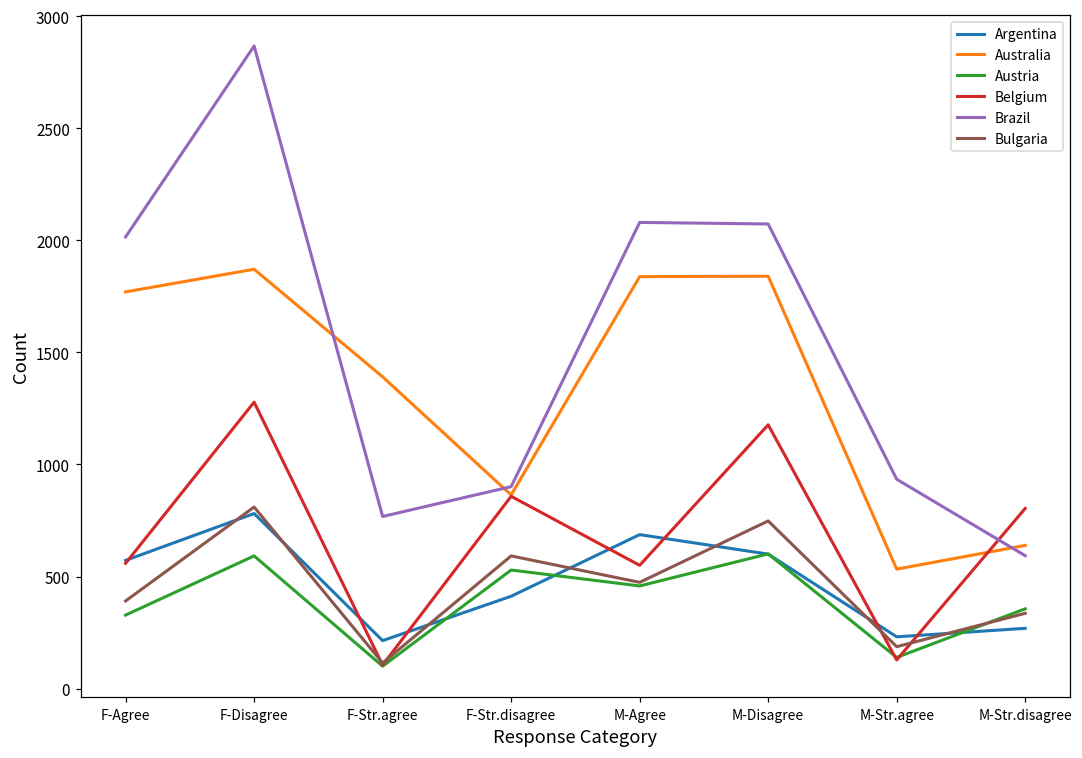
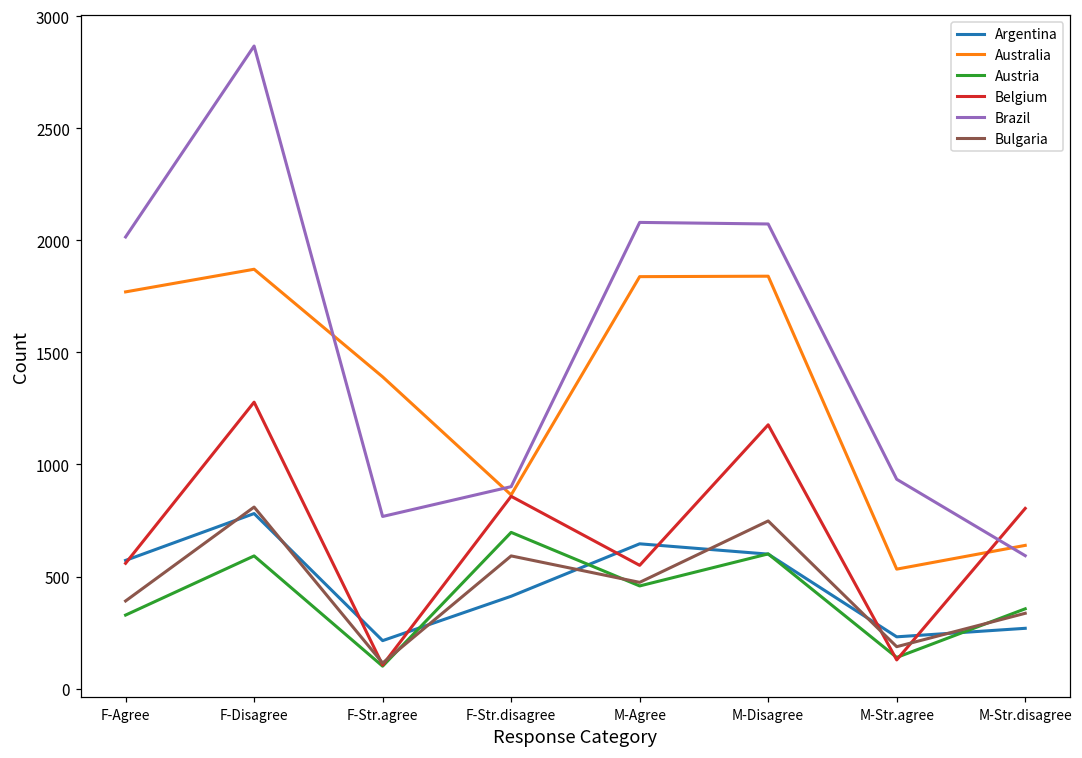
Austria, F-Str.disagree: 530 -> 700
Argentina, M-Agree: 690 -> 650
